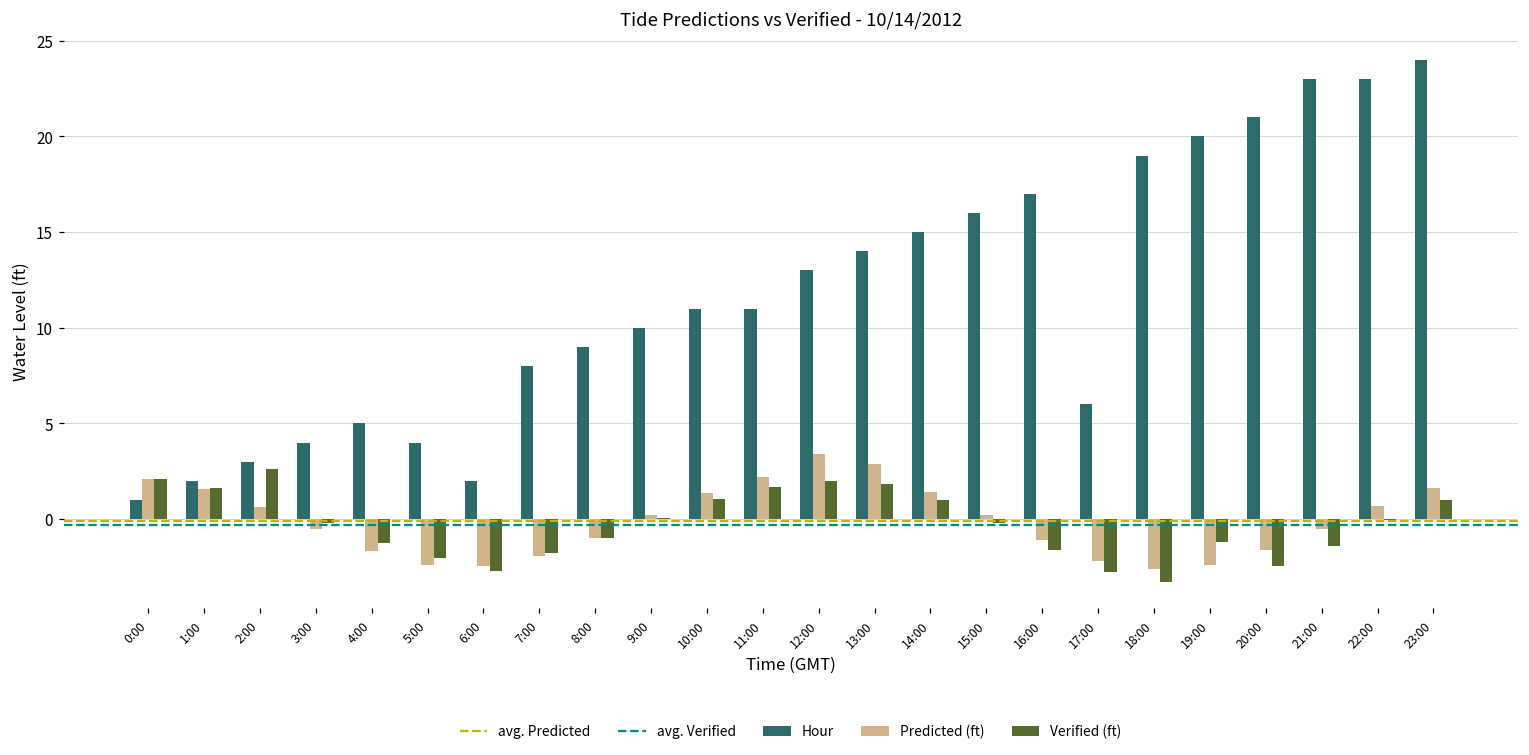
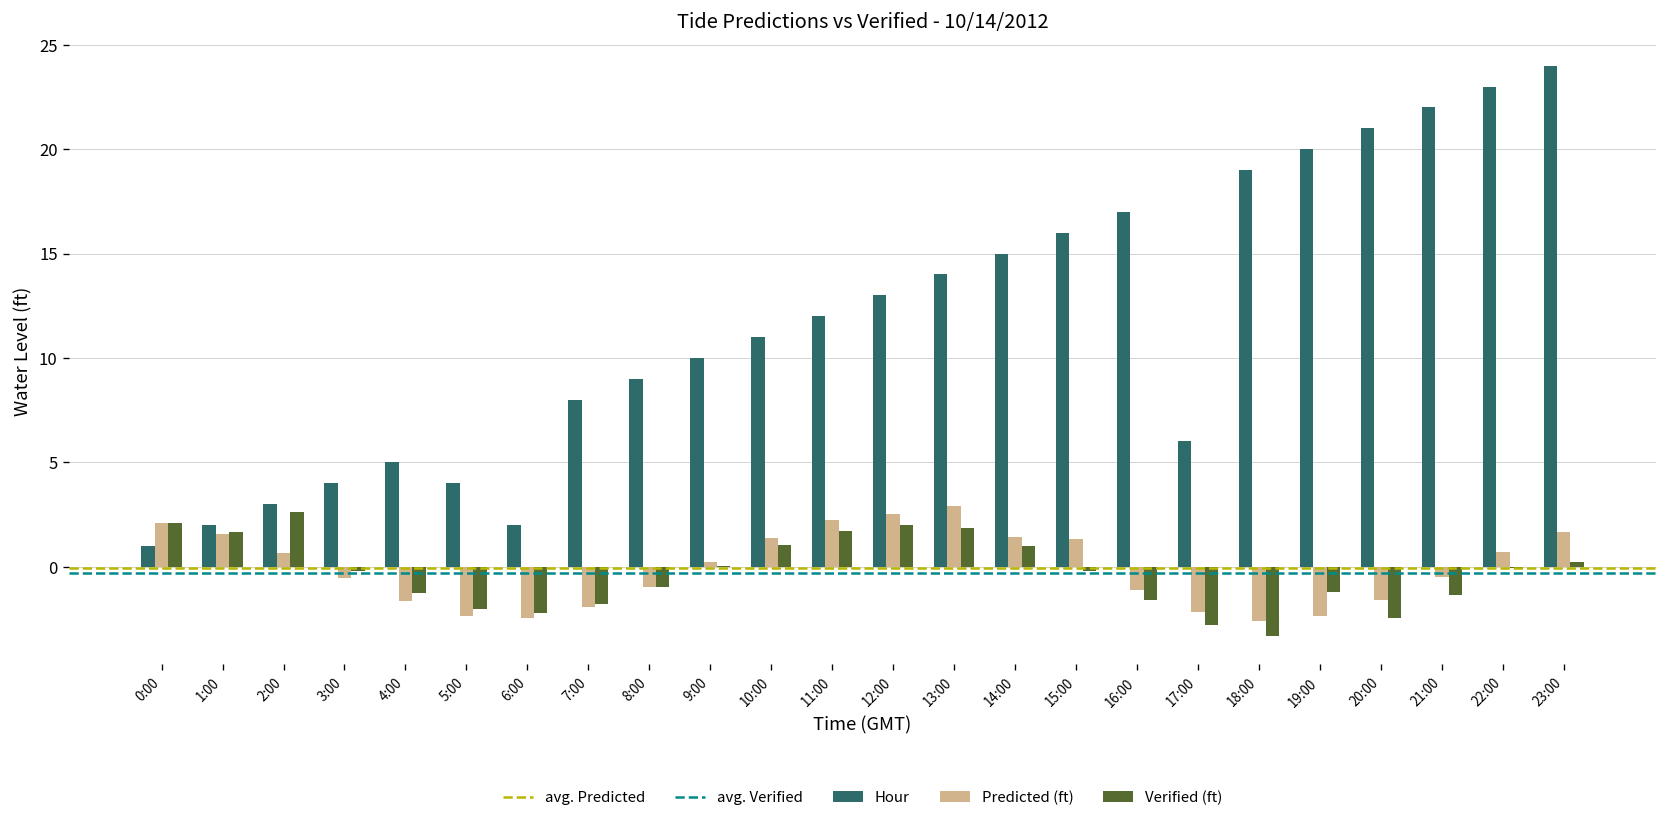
Verified (ft), 6:00: -2.7 -> -2.2
Hour, 11:00: 11 -> 12
Predicted (ft), 12:00: 3.4 -> 2.5
Predicted (ft), 15:00: 0.2 -> 1.3
Hour, 21:00: 23 -> 22
Verified (ft), 23:00: 1.0 -> 0.2
